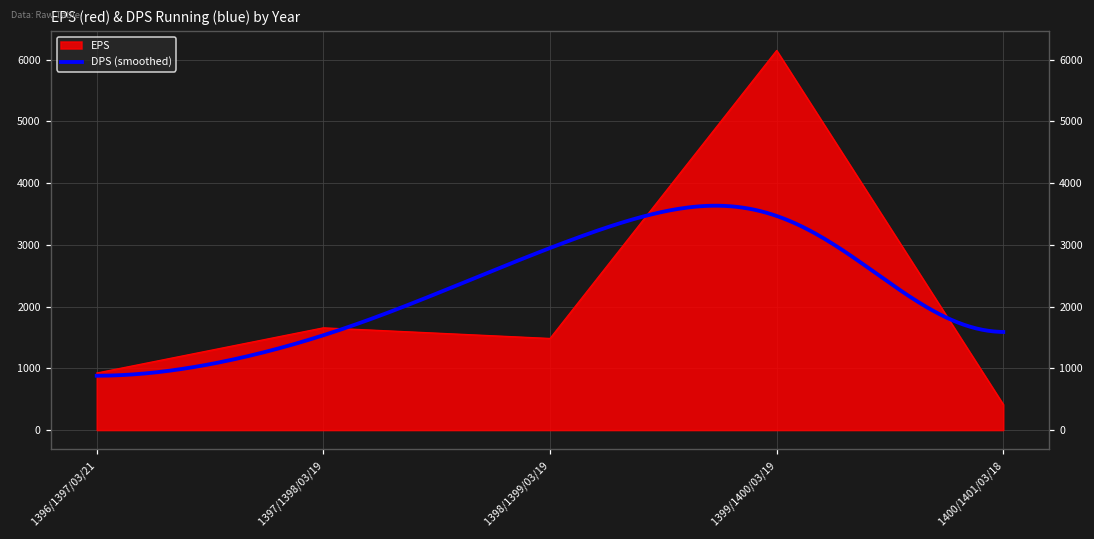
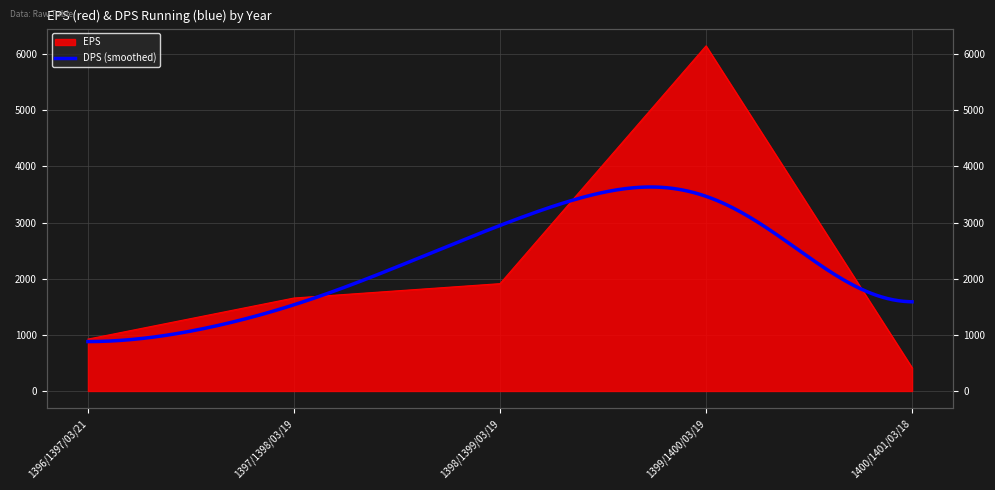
EPS, 1398/1399/03/19: 1500 -> 1900
